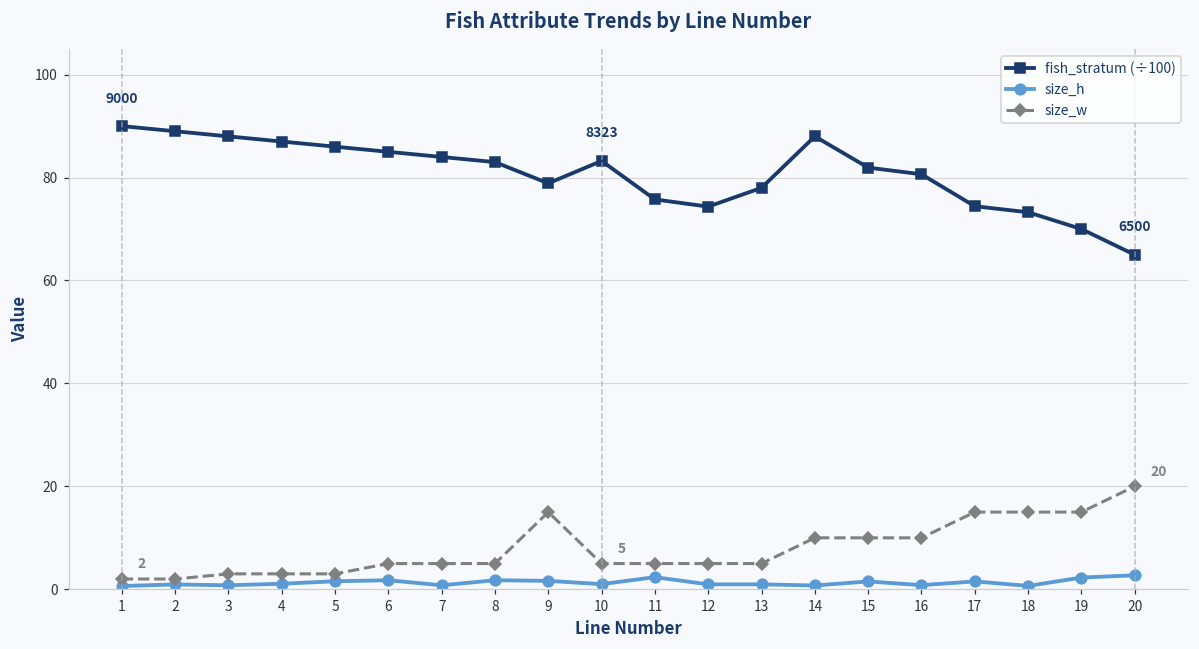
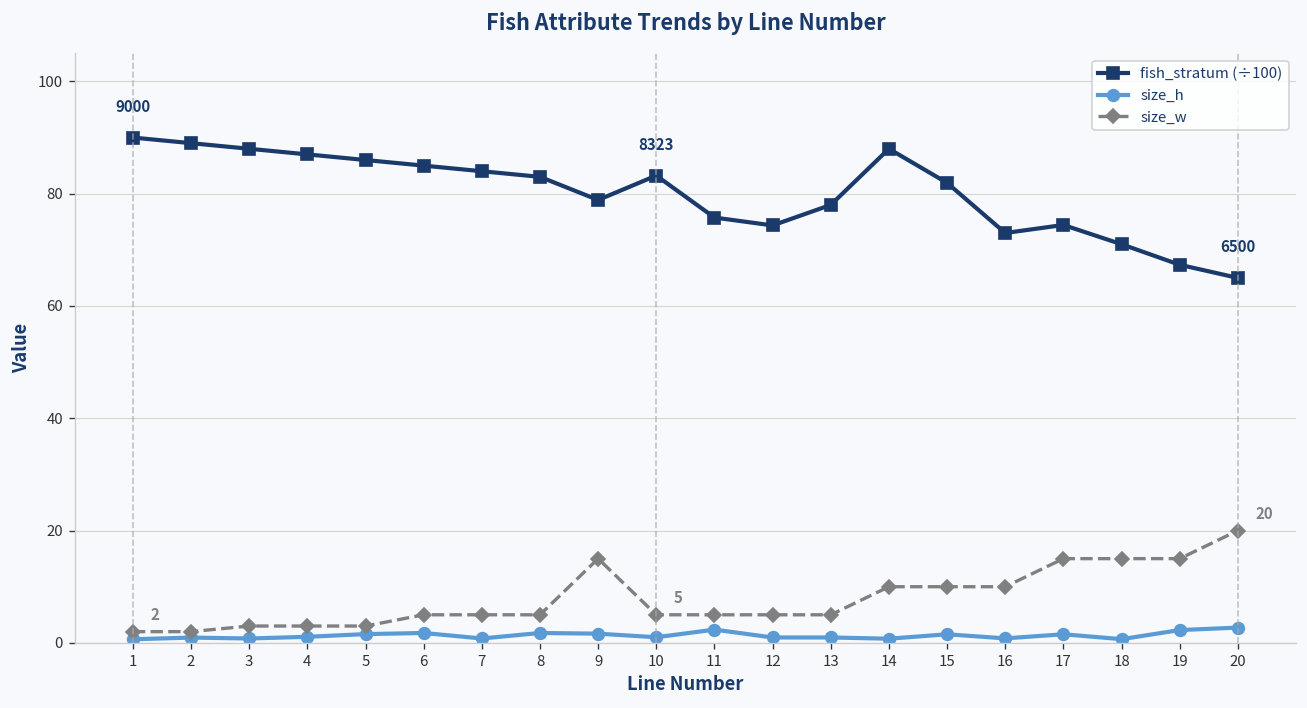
fish_stratum (÷100), 16: 81 -> 73
fish_stratum (÷100), 18: 73 -> 71
fish_stratum (÷100), 19: 70 -> 67
